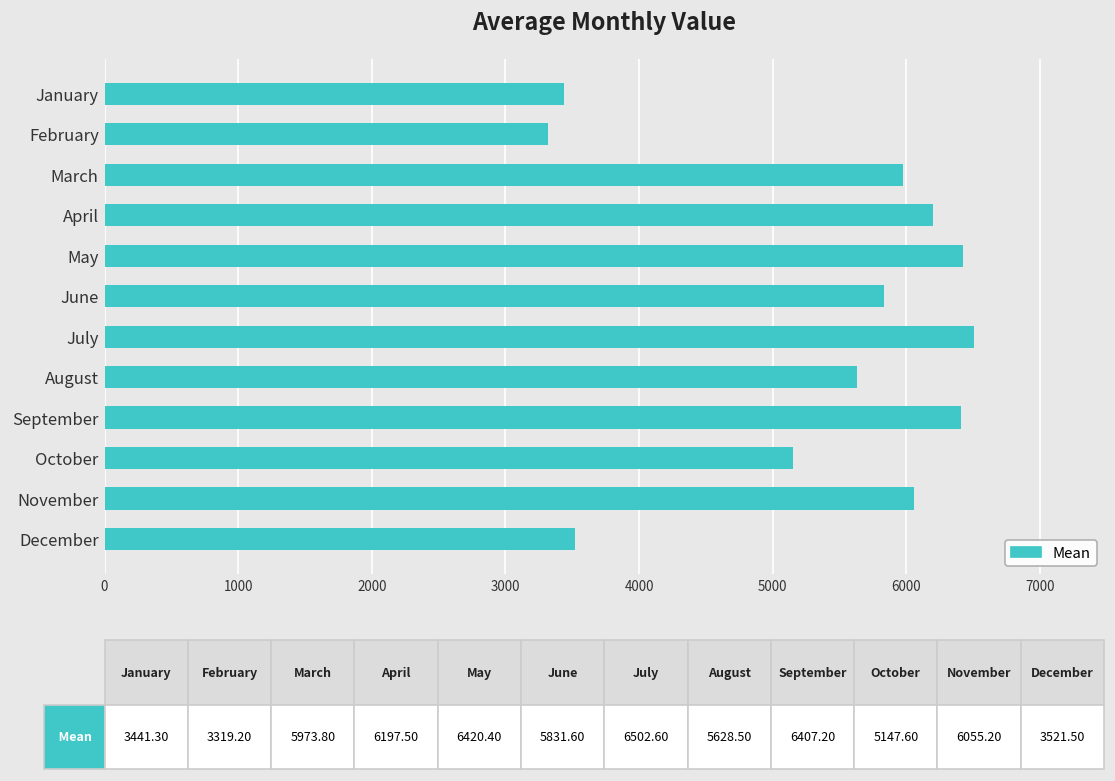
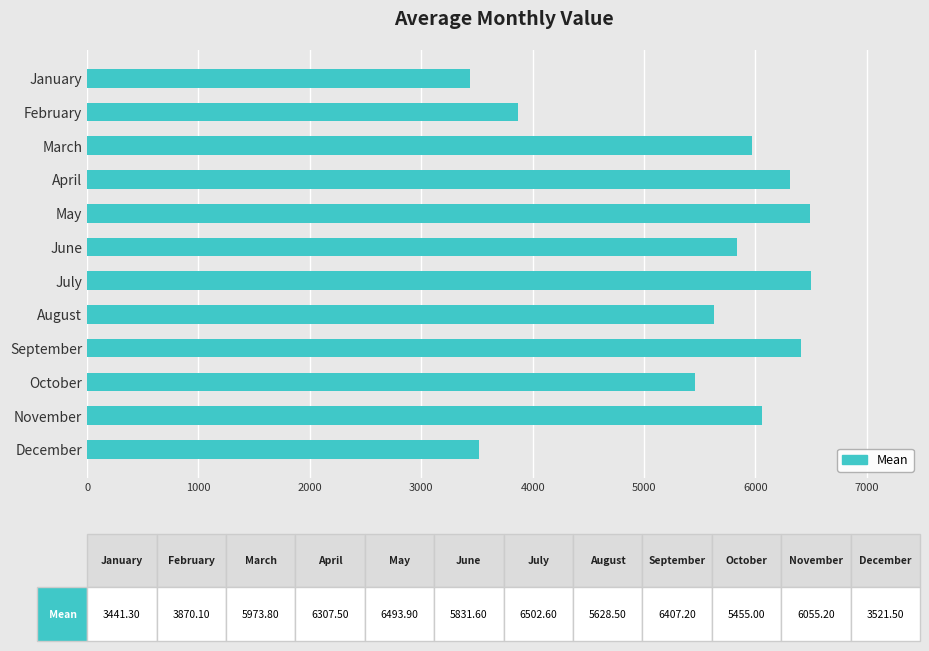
February: 3319.20 -> 3870.10
April: 6197.50 -> 6307.50
May: 6420.40 -> 6493.90
October: 5147.60 -> 5455.00
